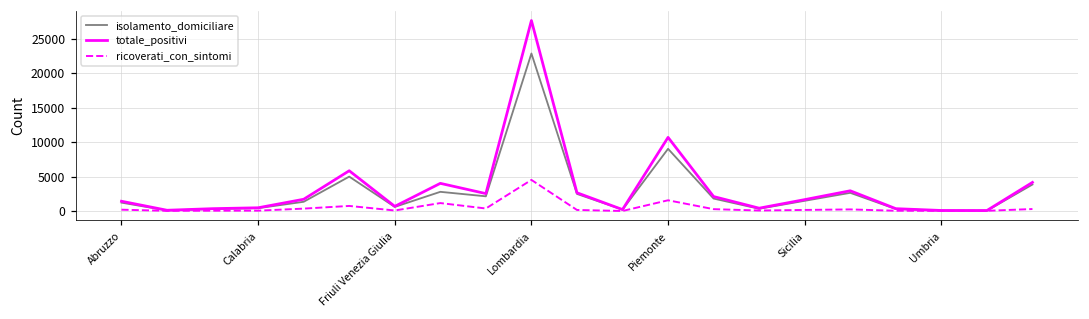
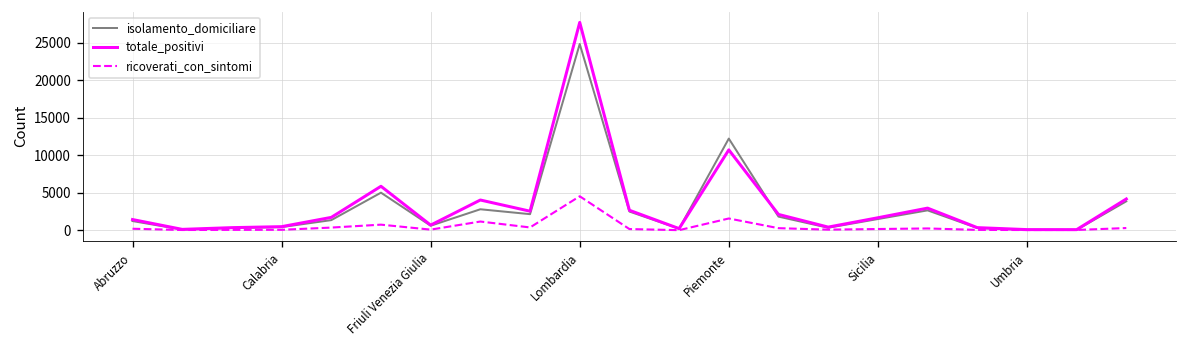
isolamento_domiciliare, Lombardia: 23000 -> 25000
isolamento_domiciliare, Piemonte: 9000 -> 12000
